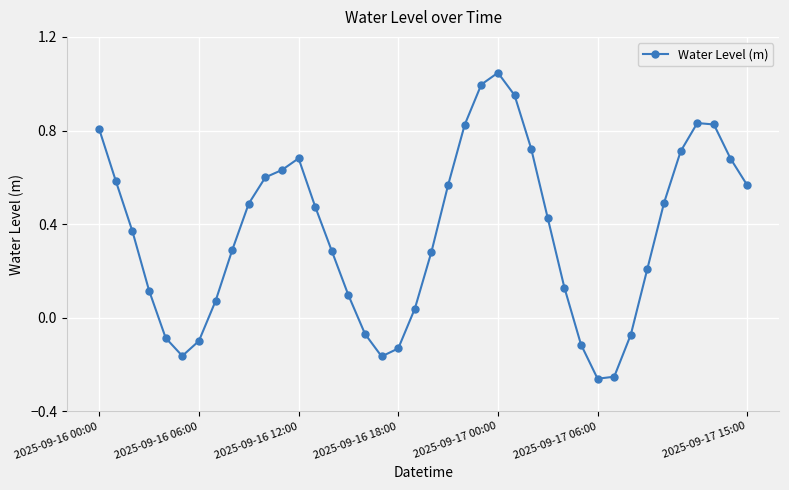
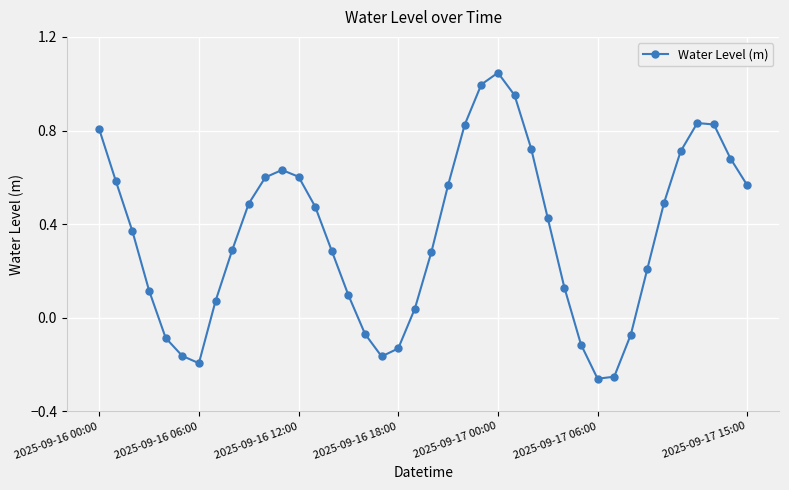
2025-09-16 06:00: -0.10 -> -0.19
2025-09-16 12:00: 0.68 -> 0.60
